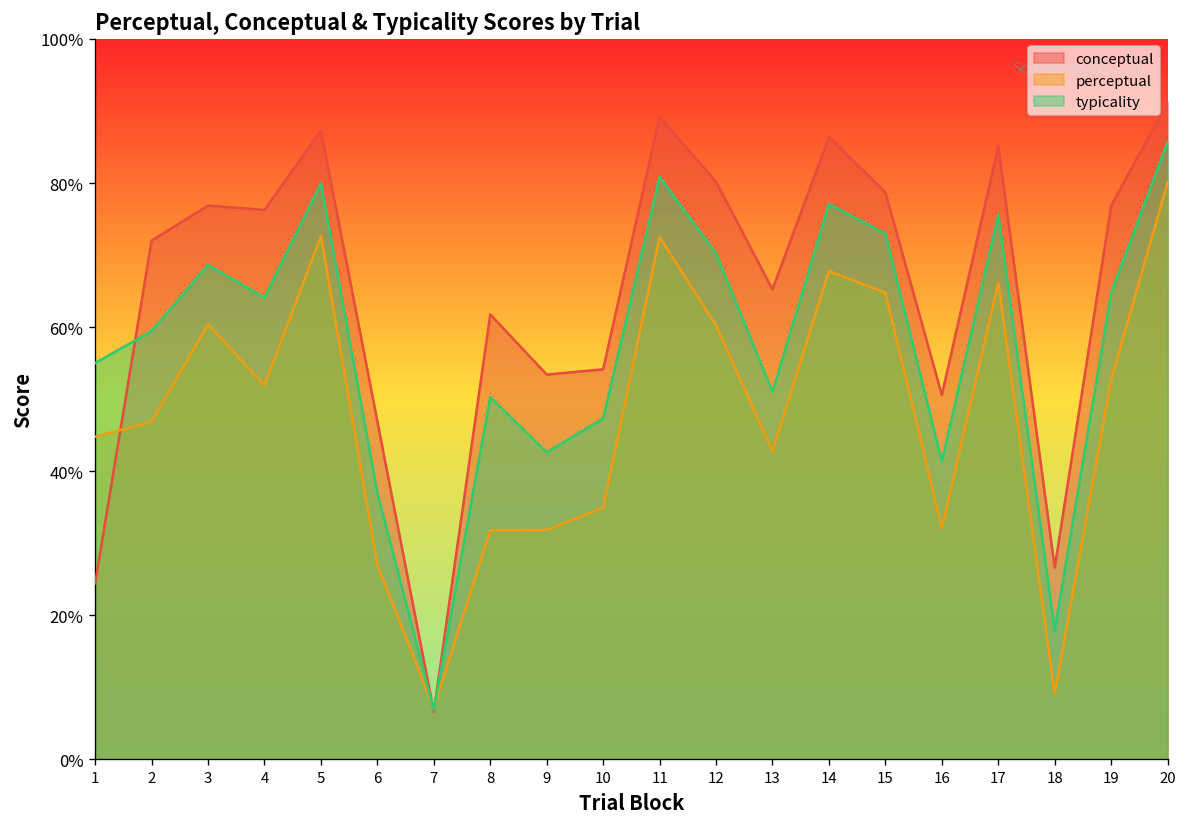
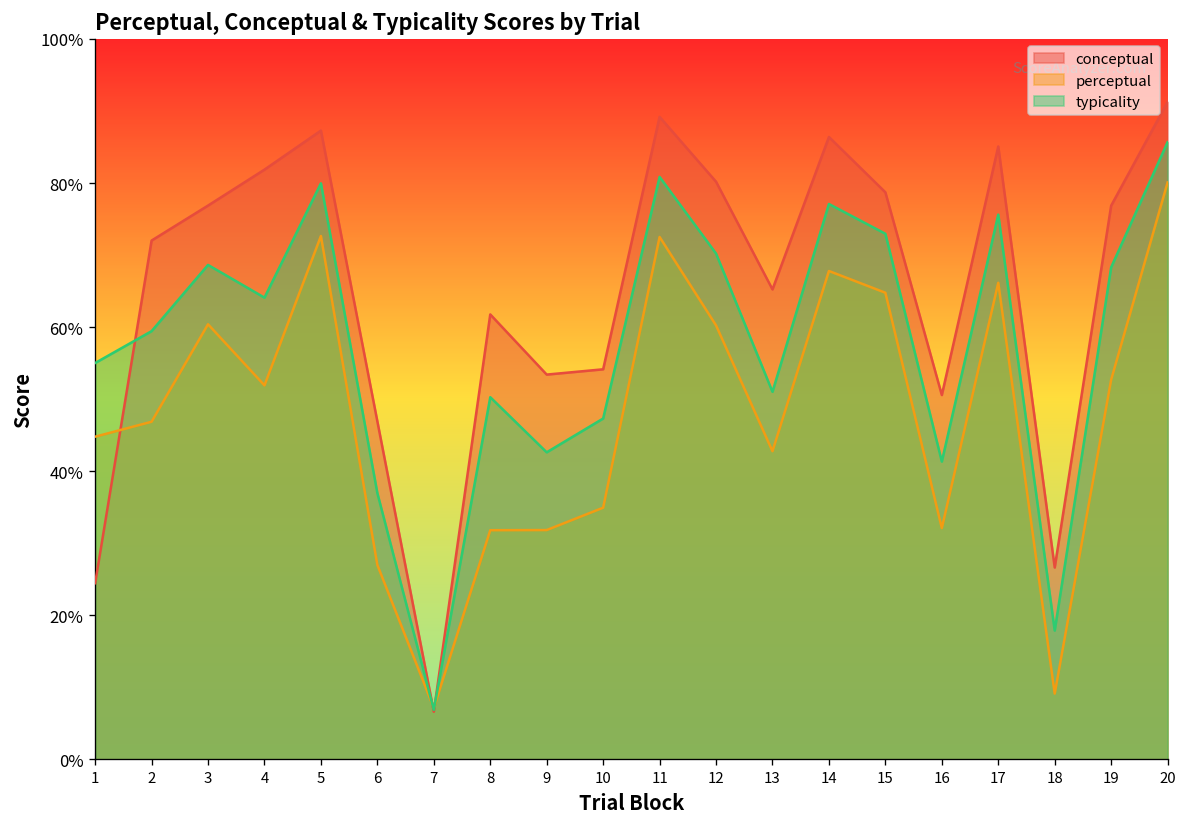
conceptual, 4: 76% -> 82%
typicality, 19: 65% -> 68%
